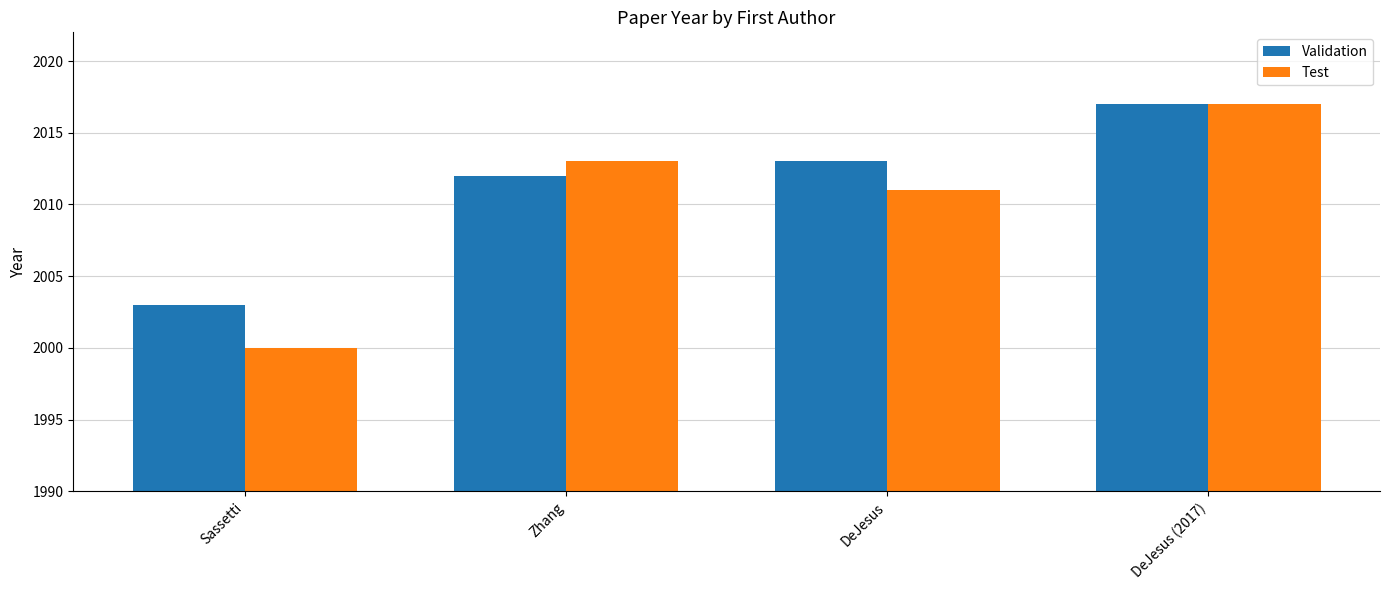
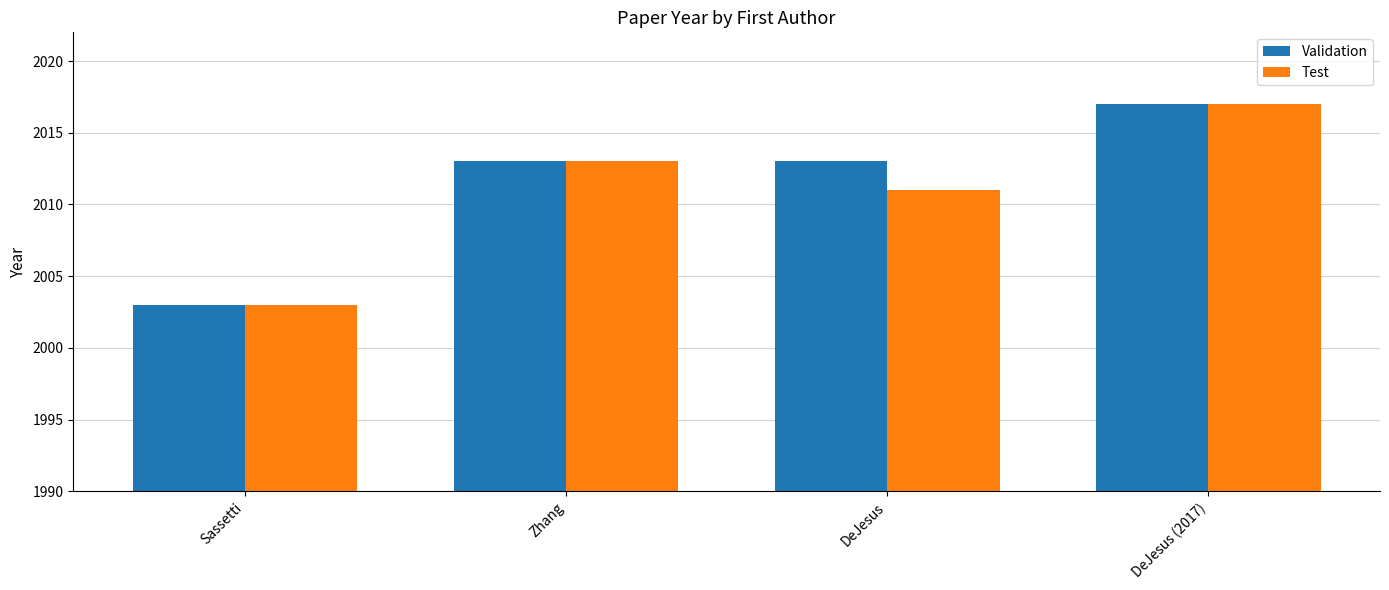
Test, Sassetti: 2000 -> 2003
Validation, Zhang: 2012 -> 2013
